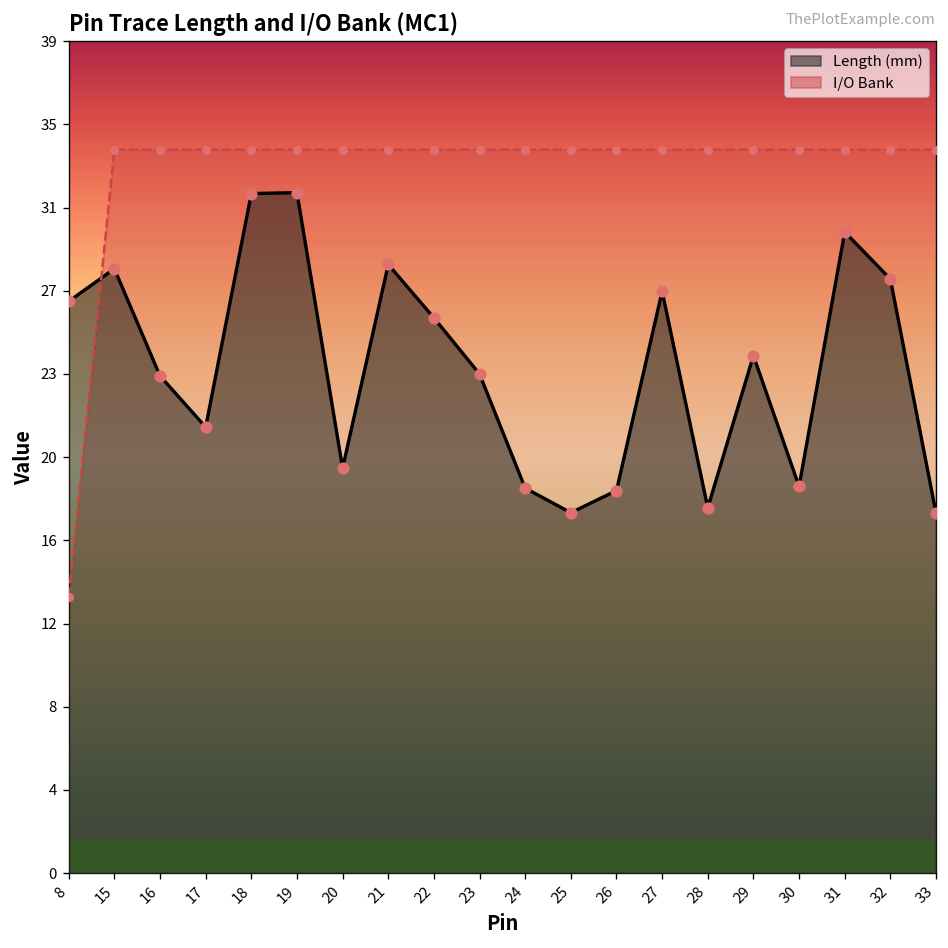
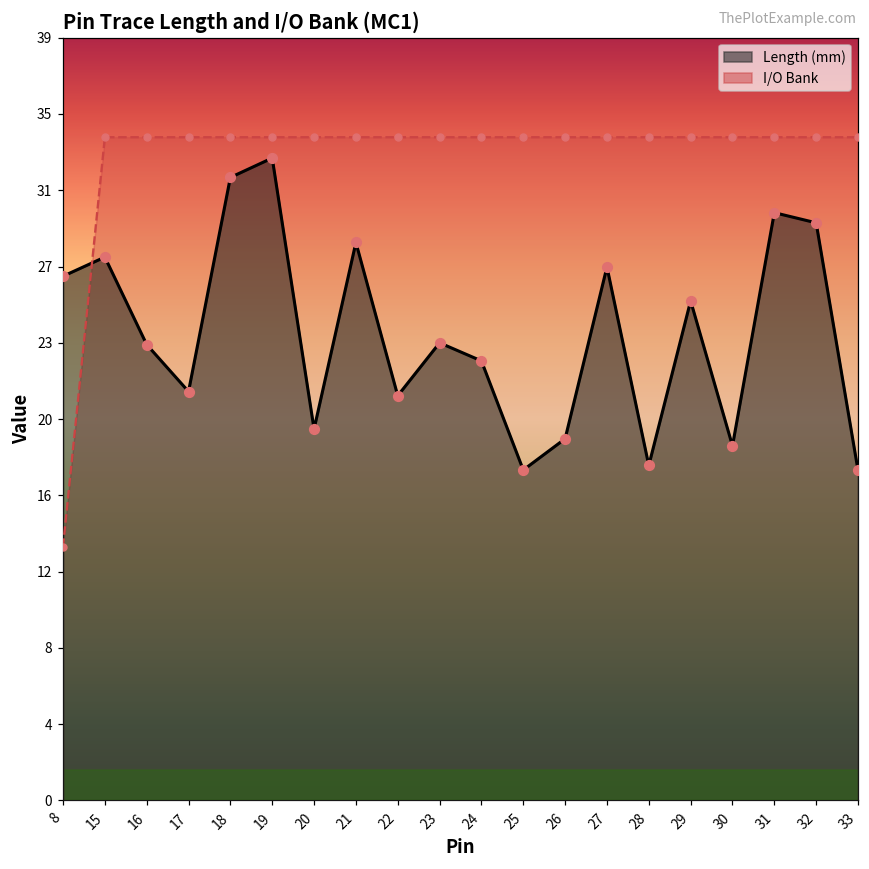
Length (mm), 15: 28.4 -> 27.9
Length (mm), 19: 32.0 -> 32.9
Length (mm), 22: 26.1 -> 20.7
Length (mm), 24: 18.1 -> 22.5
Length (mm), 26: 18.0 -> 18.5
Length (mm), 29: 24.3 -> 25.6
Length (mm), 32: 27.9 -> 29.6
